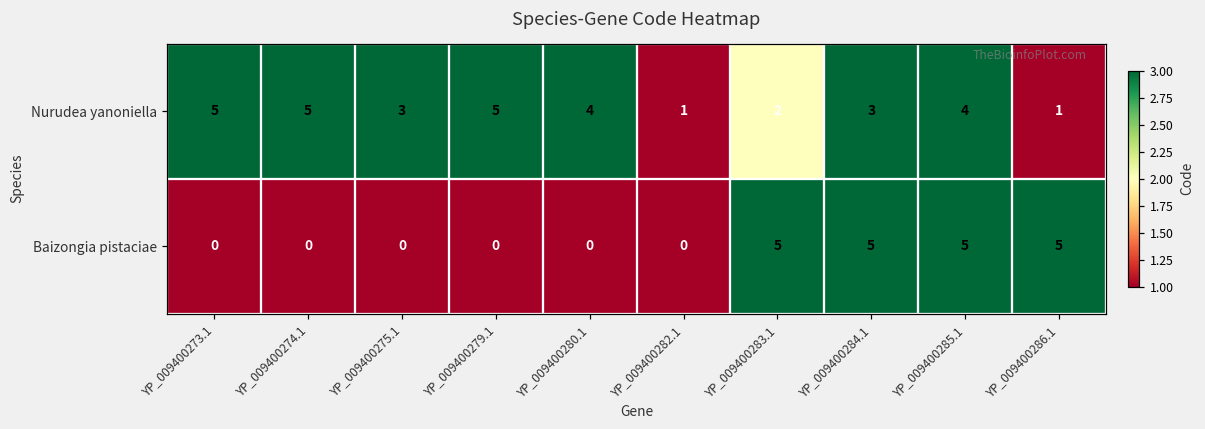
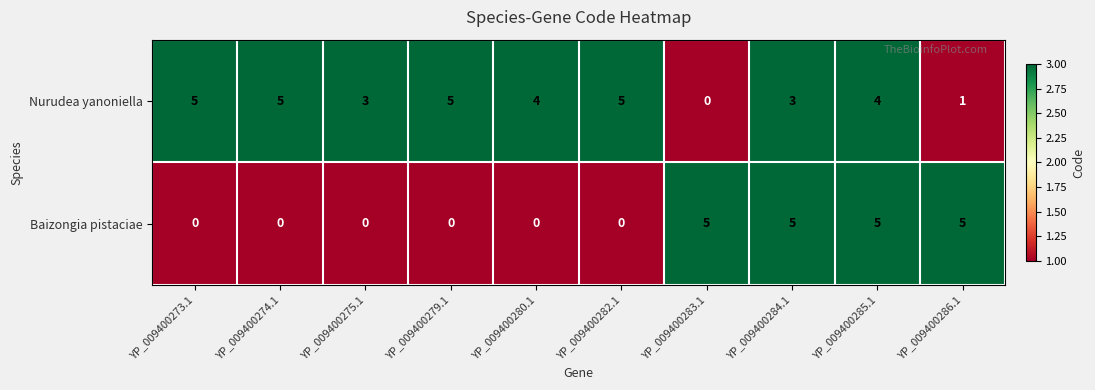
Nurudea yanoniella, YP_009400282.1: 1 -> 5
Nurudea yanoniella, YP_009400283.1: 2 -> 0
